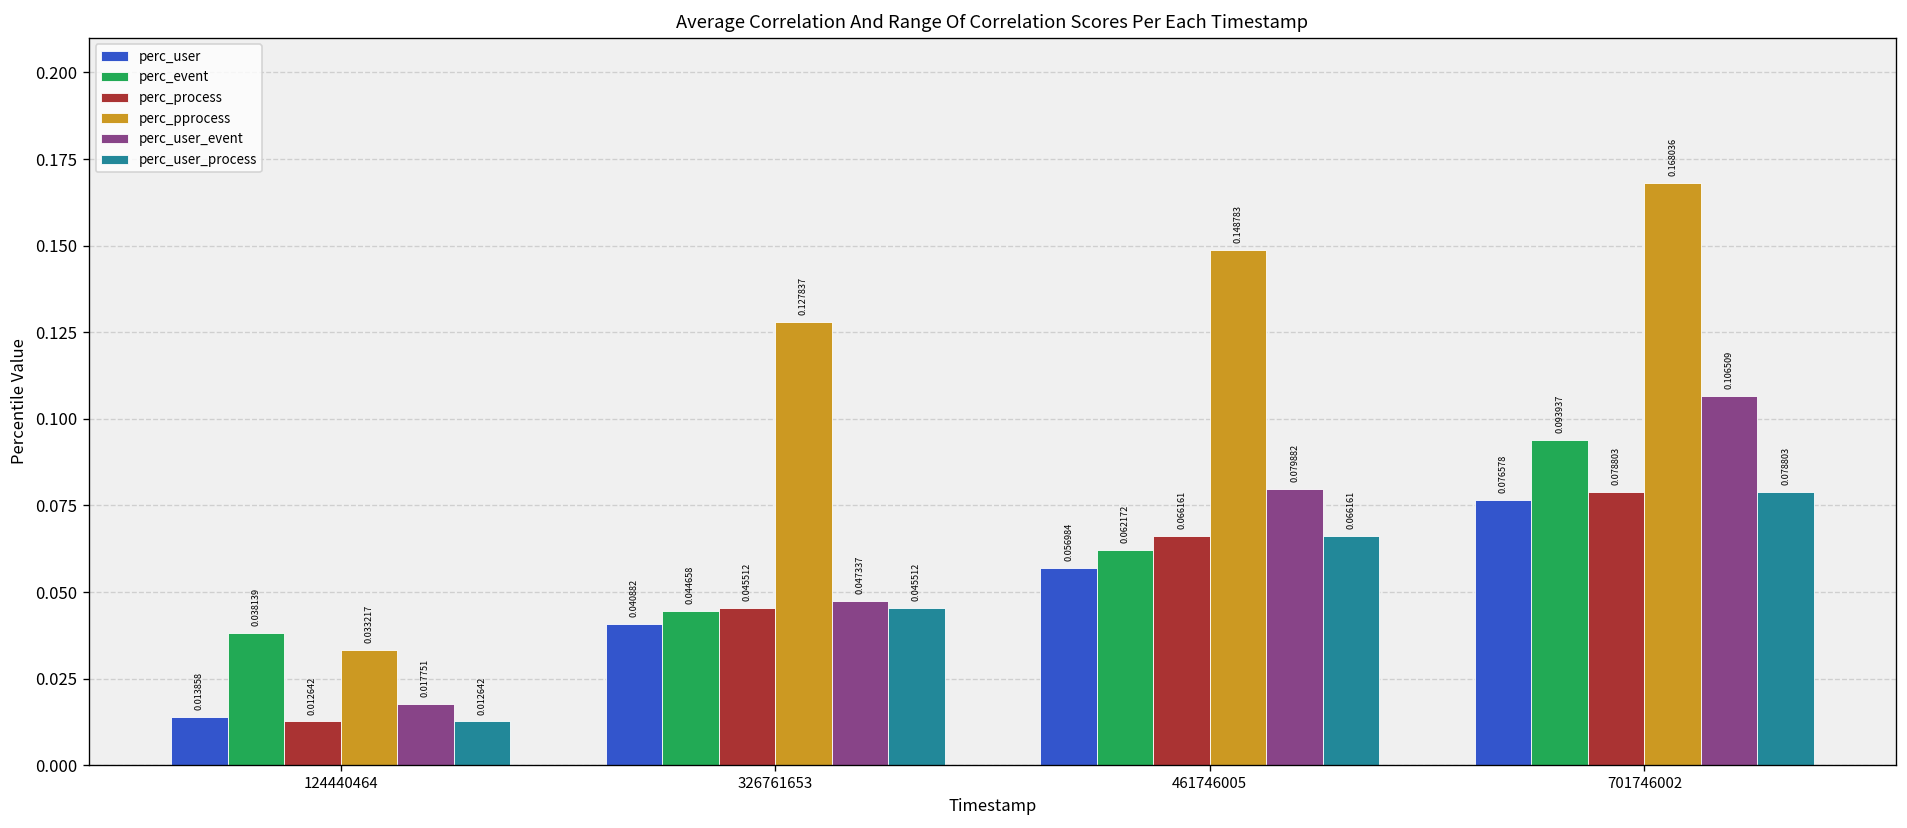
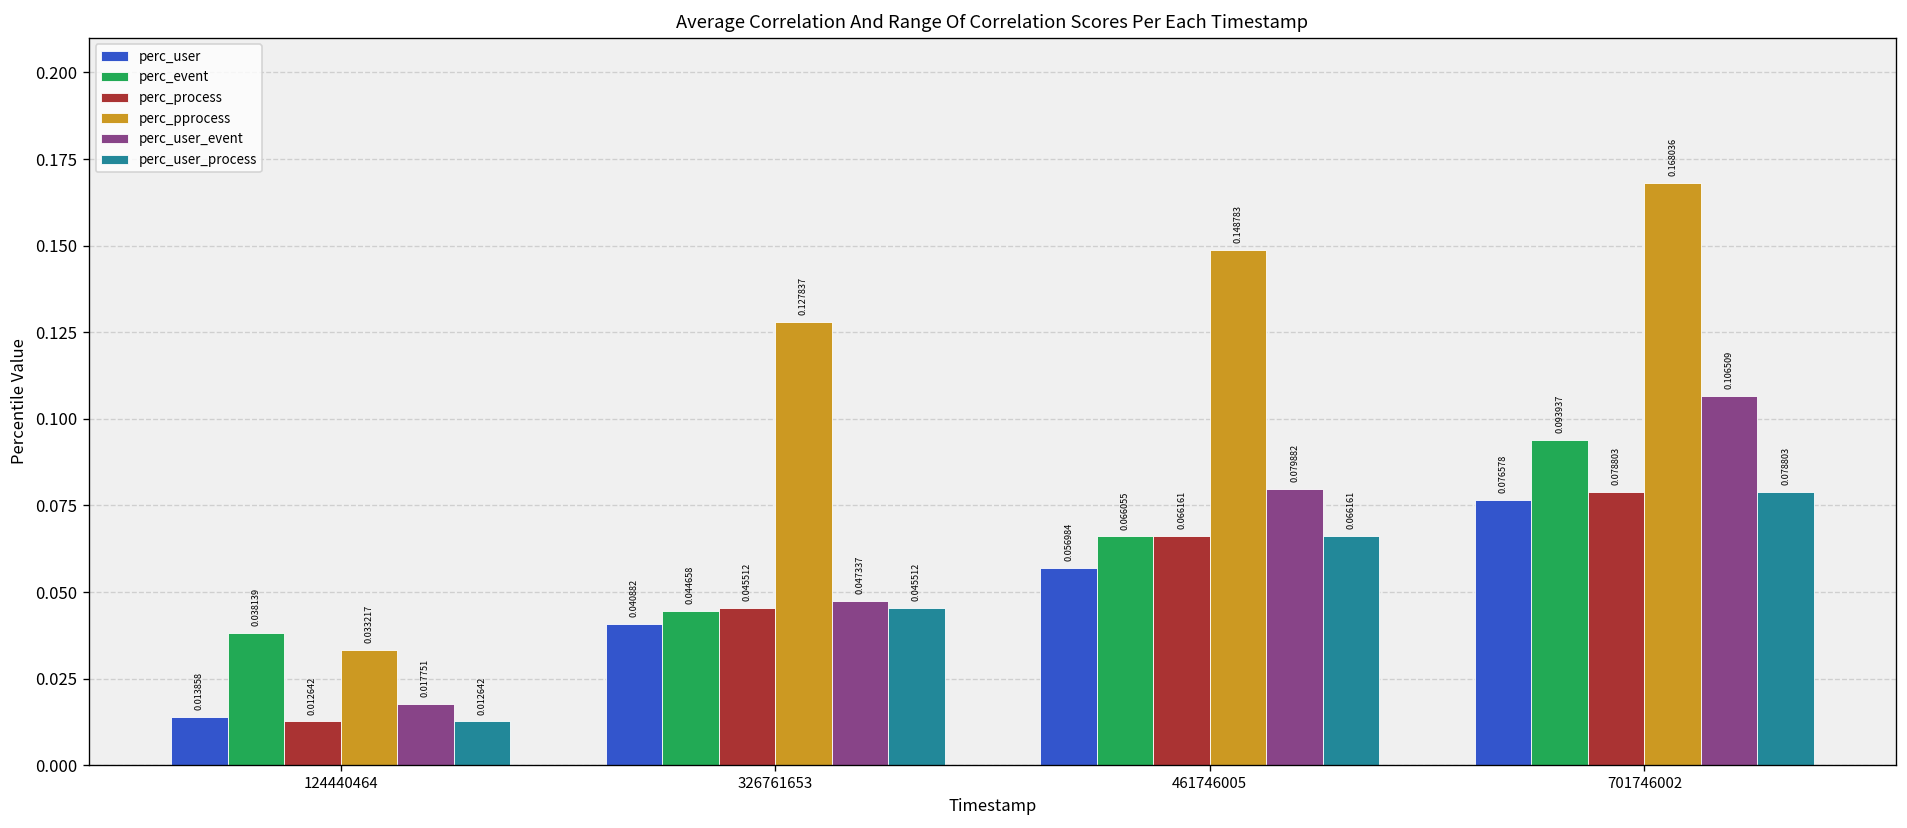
perc_event, 461746005: 0.062172 -> 0.066055
